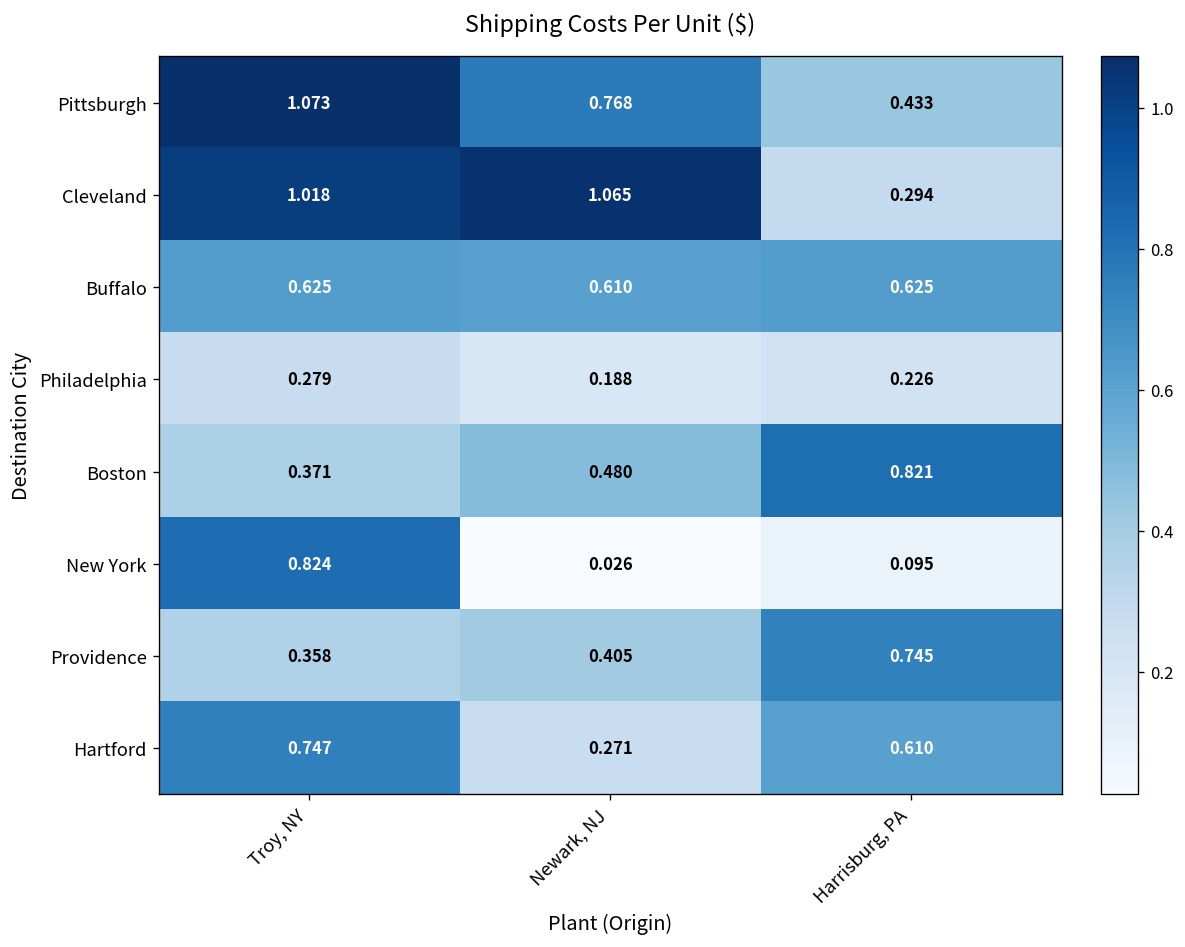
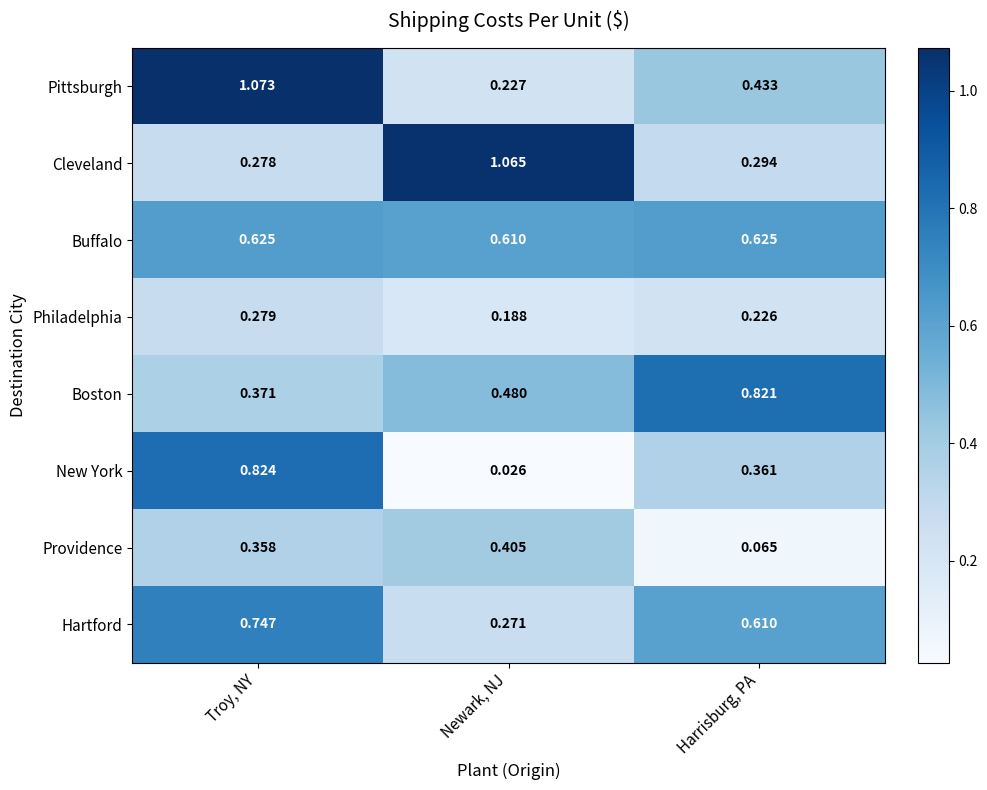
Pittsburgh, Newark, NJ: 0.768 -> 0.227
Cleveland, Troy, NY: 1.018 -> 0.278
New York, Harrisburg, PA: 0.095 -> 0.361
Providence, Harrisburg, PA: 0.745 -> 0.065
